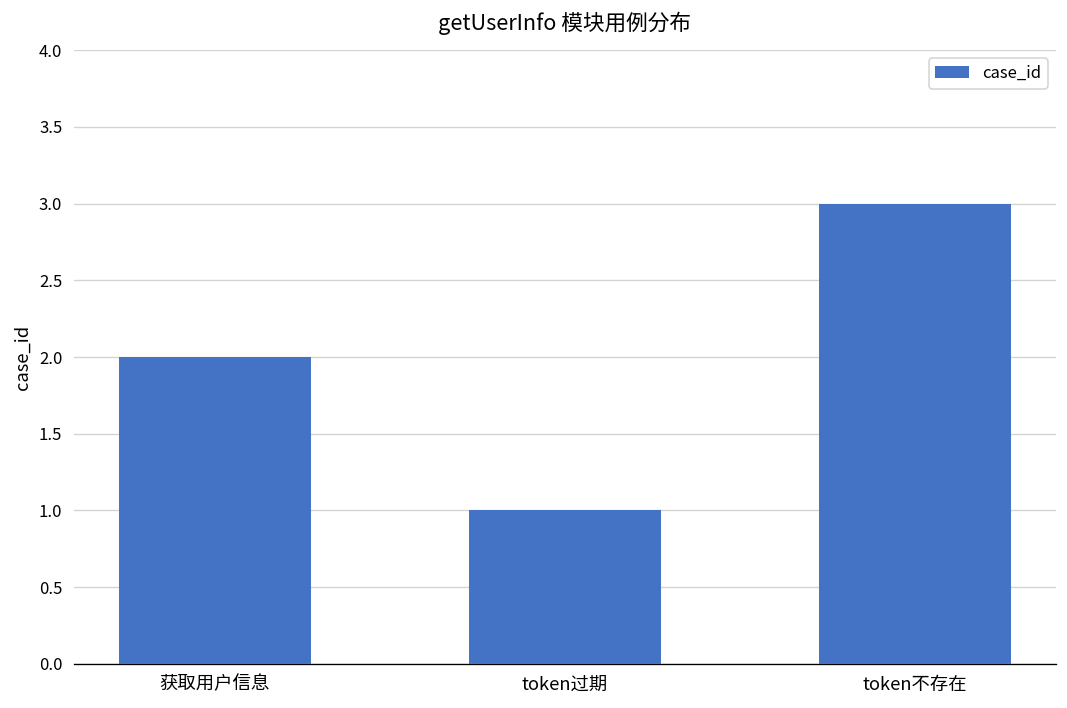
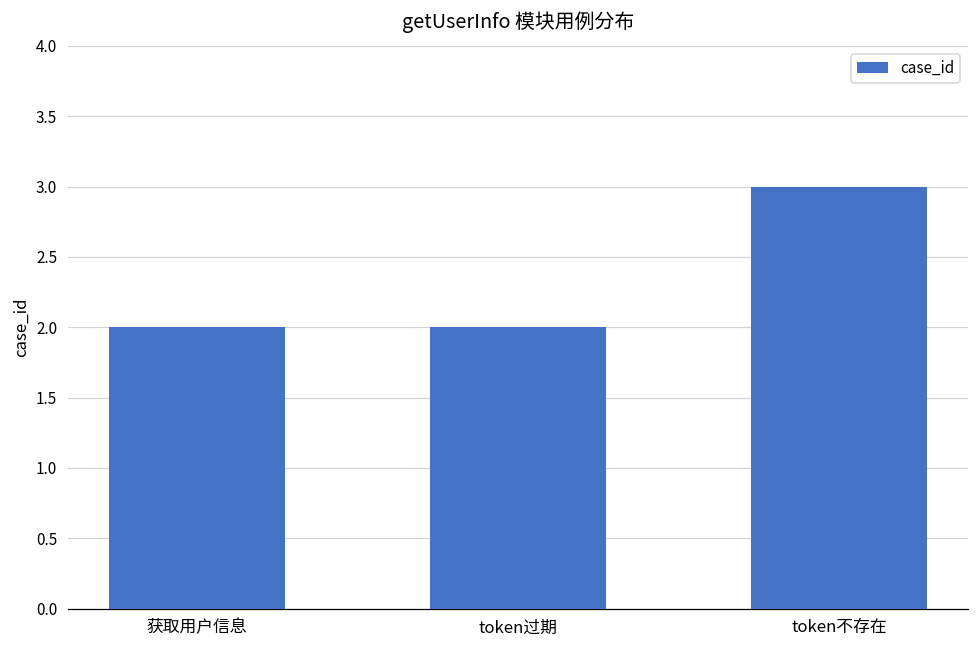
token过期: 1 -> 2
